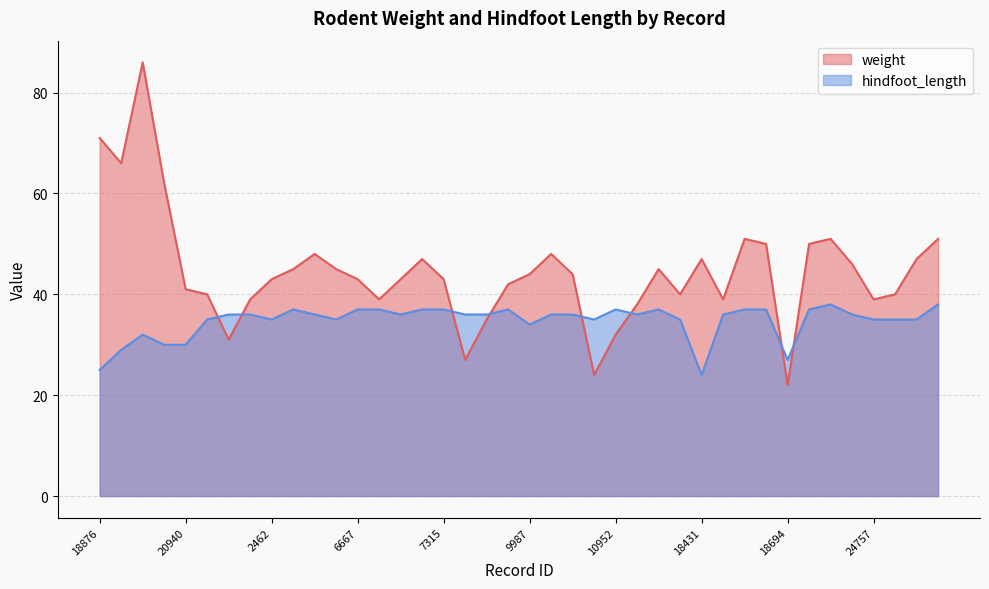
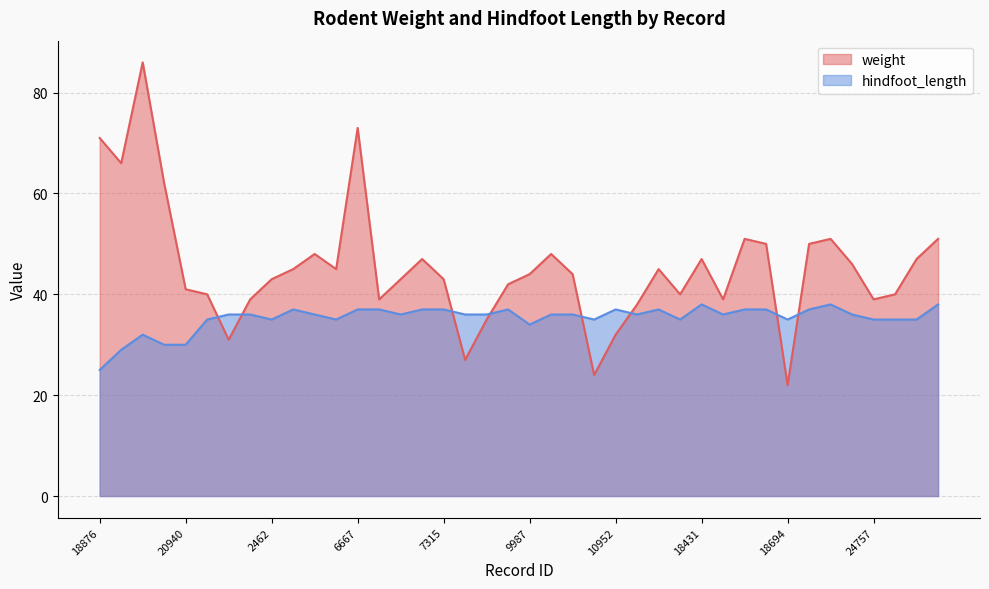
weight, 6667: 43 -> 73
hindfoot_length, 18431: 24 -> 38
hindfoot_length, 18694: 27 -> 35
